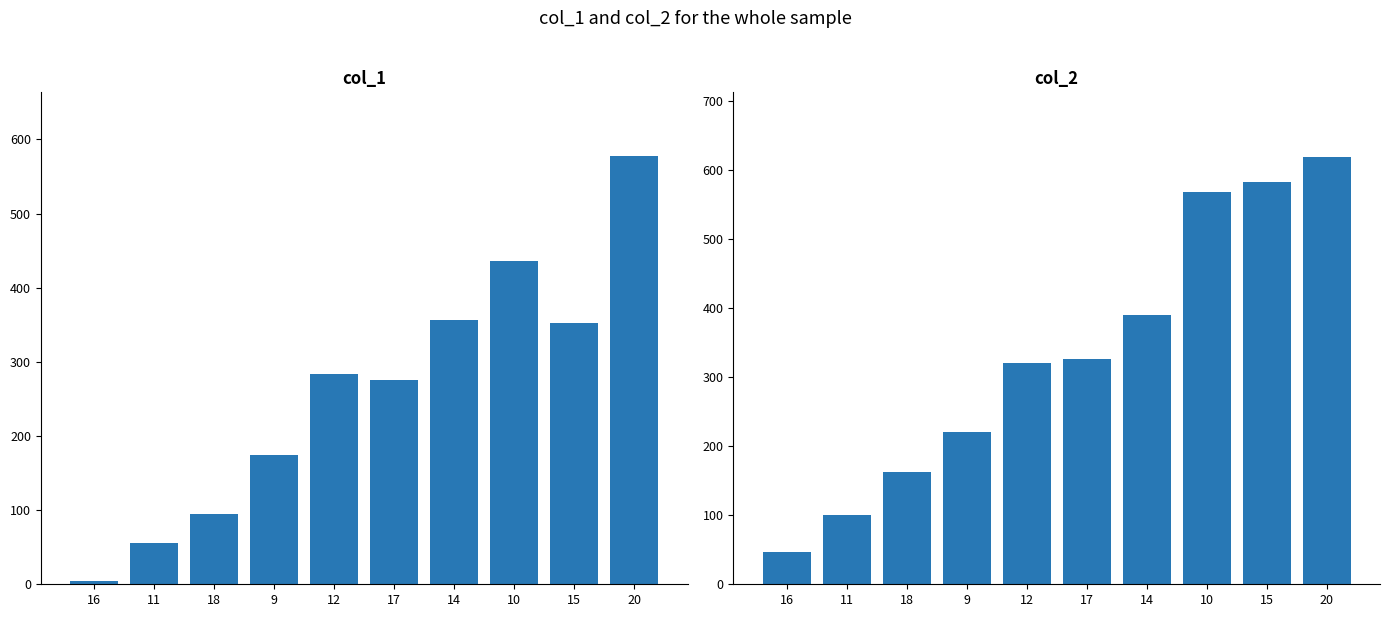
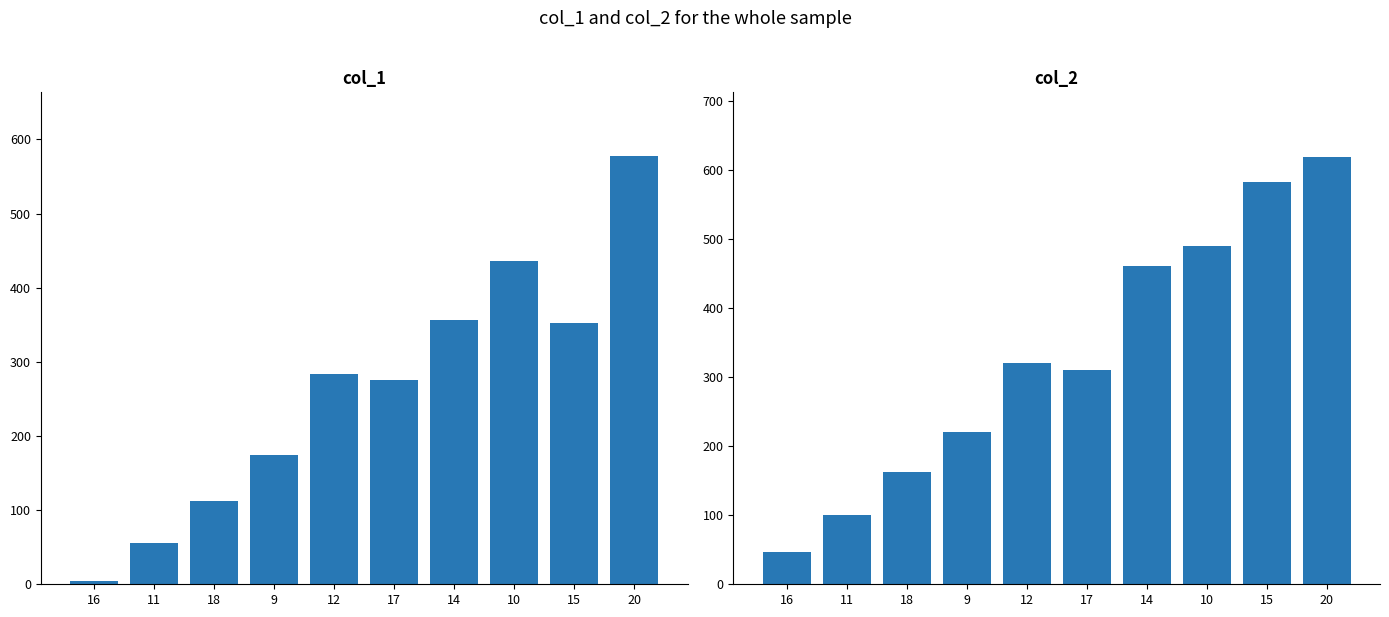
col_1, 18: 100 -> 110
col_2, 17: 330 -> 310
col_2, 14: 390 -> 460
col_2, 10: 570 -> 490
